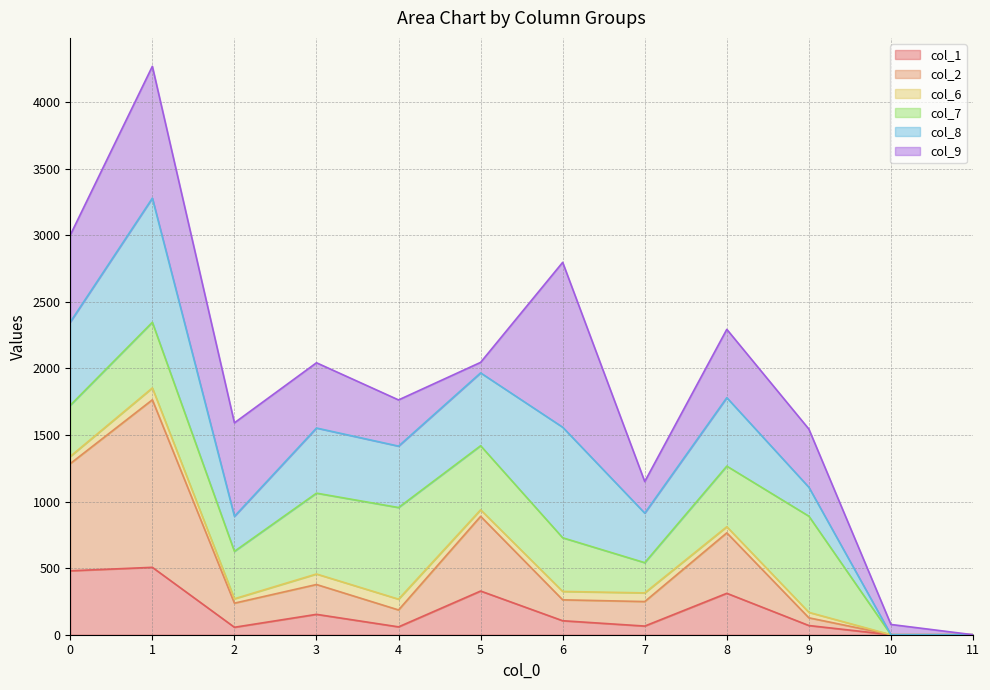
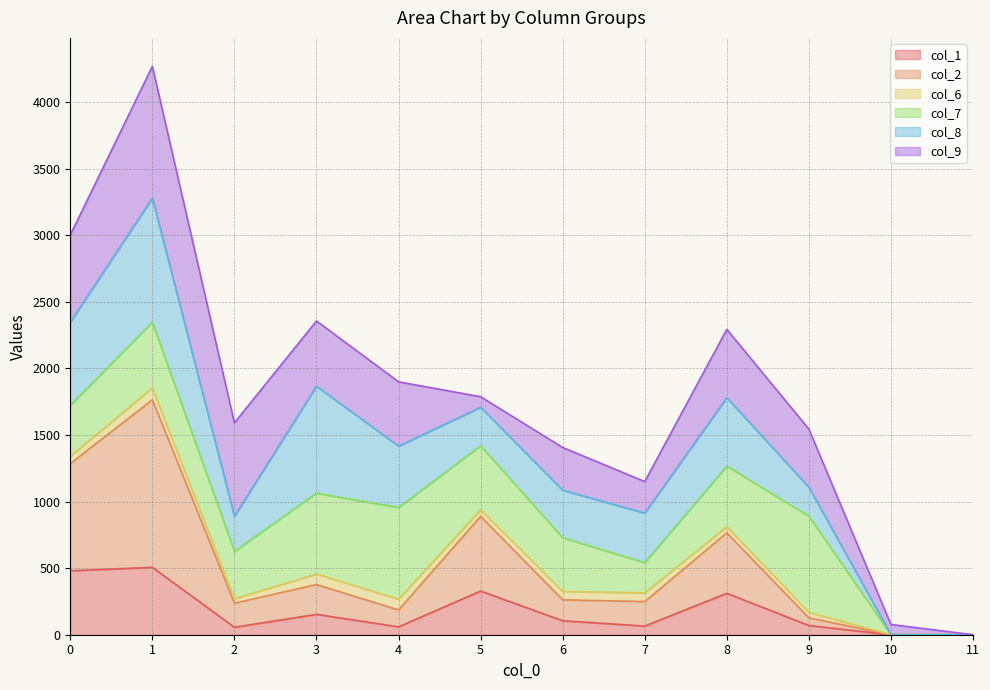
col_8, 3: 490 -> 800
col_9, 4: 350 -> 480
col_8, 5: 550 -> 290
col_8, 6: 830 -> 360
col_9, 6: 1240 -> 320
